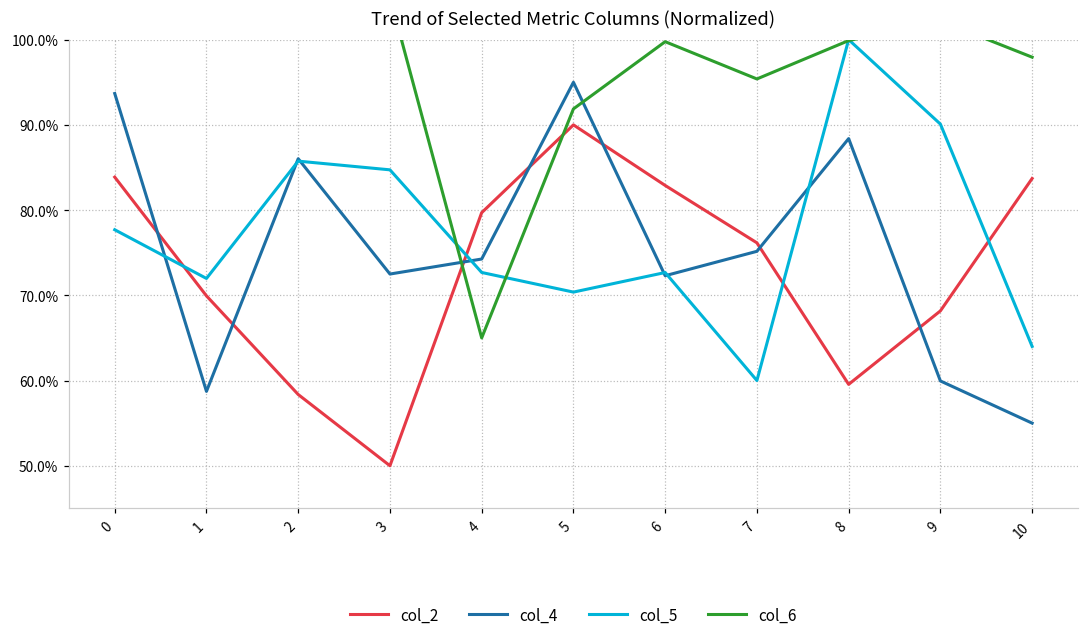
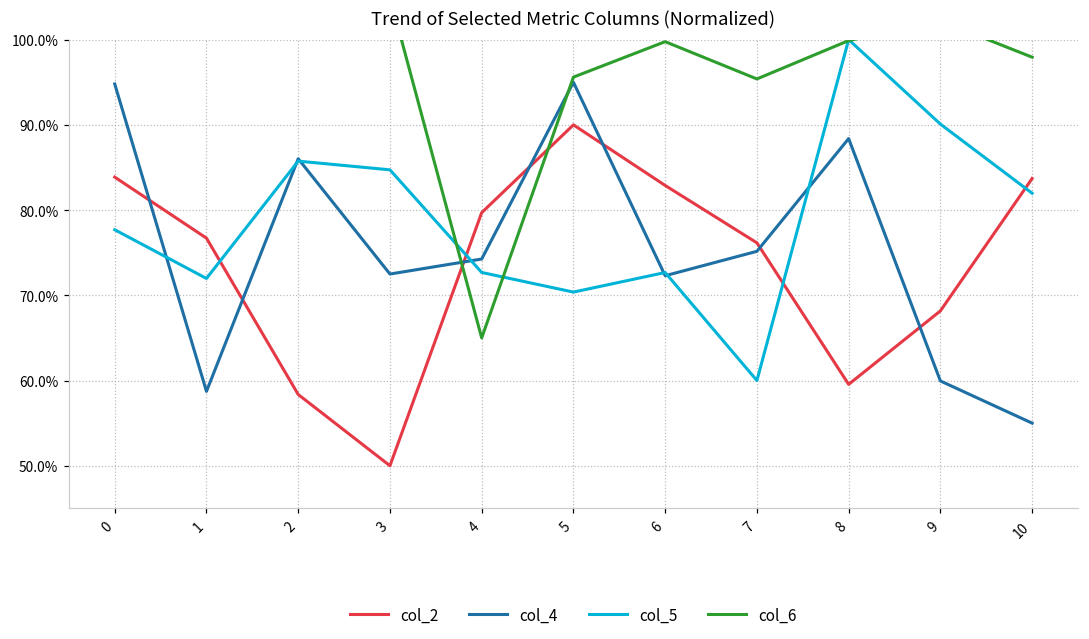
col_4, 0: 94% -> 95%
col_2, 1: 70% -> 77%
col_6, 5: 92% -> 96%
col_5, 10: 64% -> 82%
